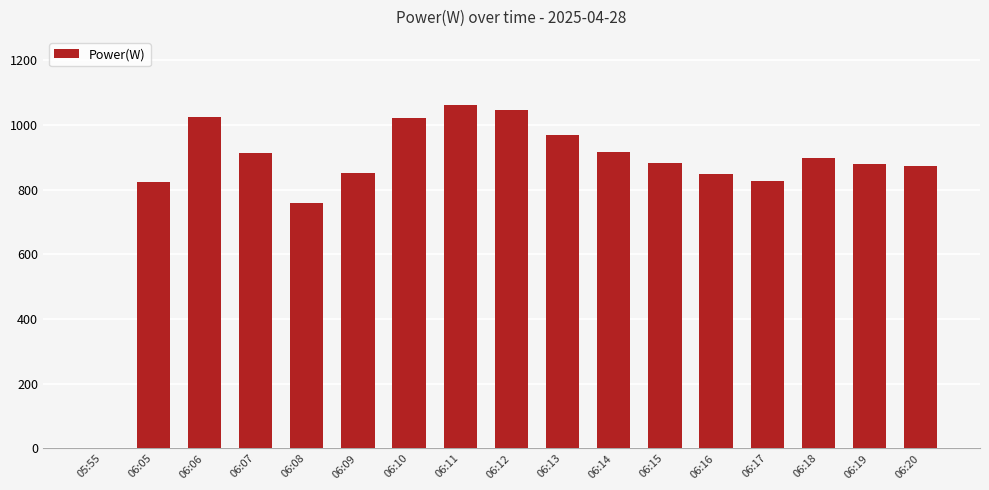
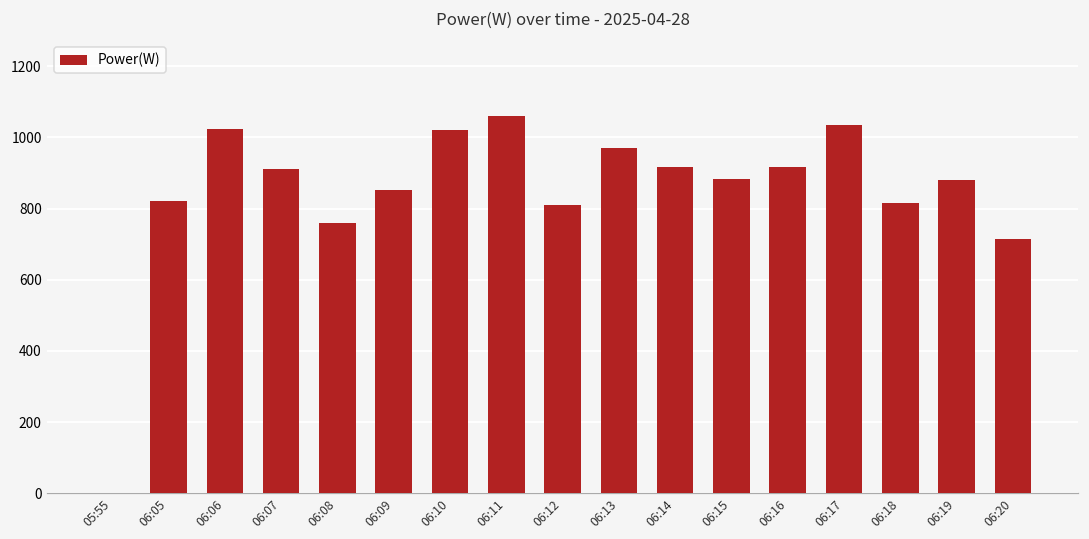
06:12: 1050 -> 810
06:16: 850 -> 920
06:17: 830 -> 1040
06:18: 900 -> 820
06:20: 870 -> 710
